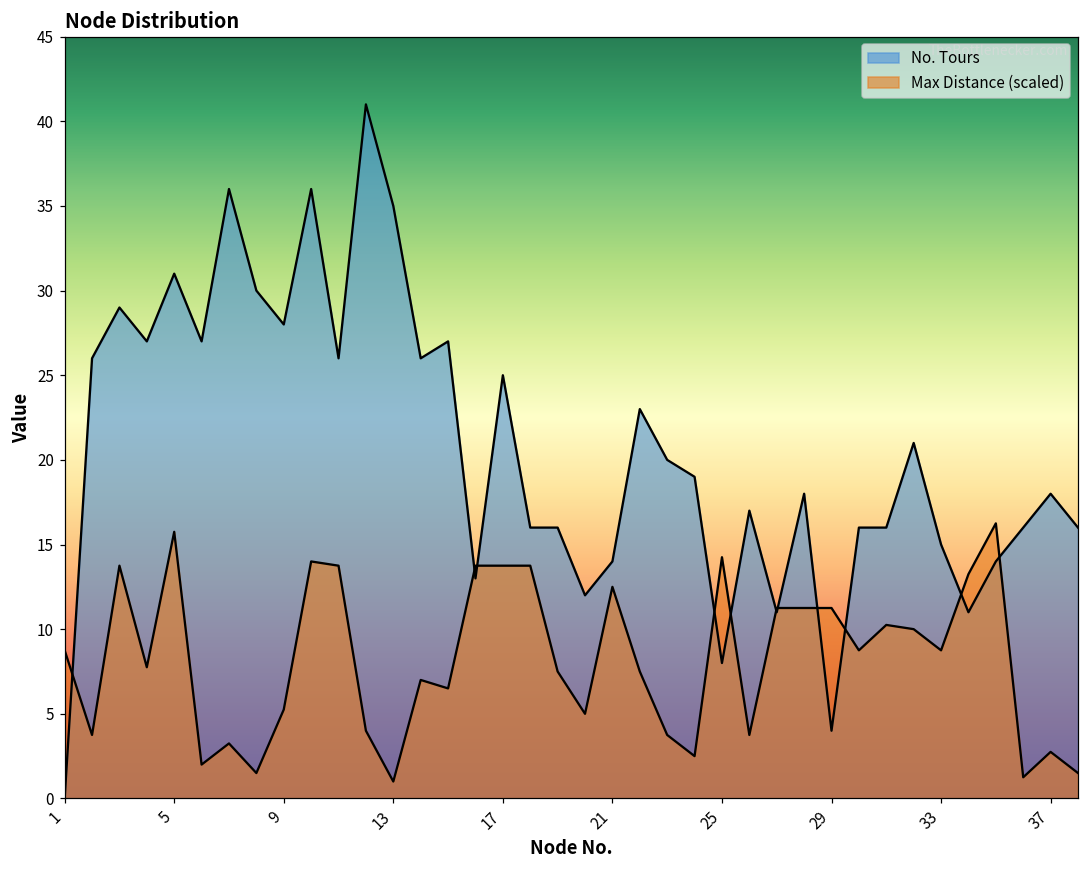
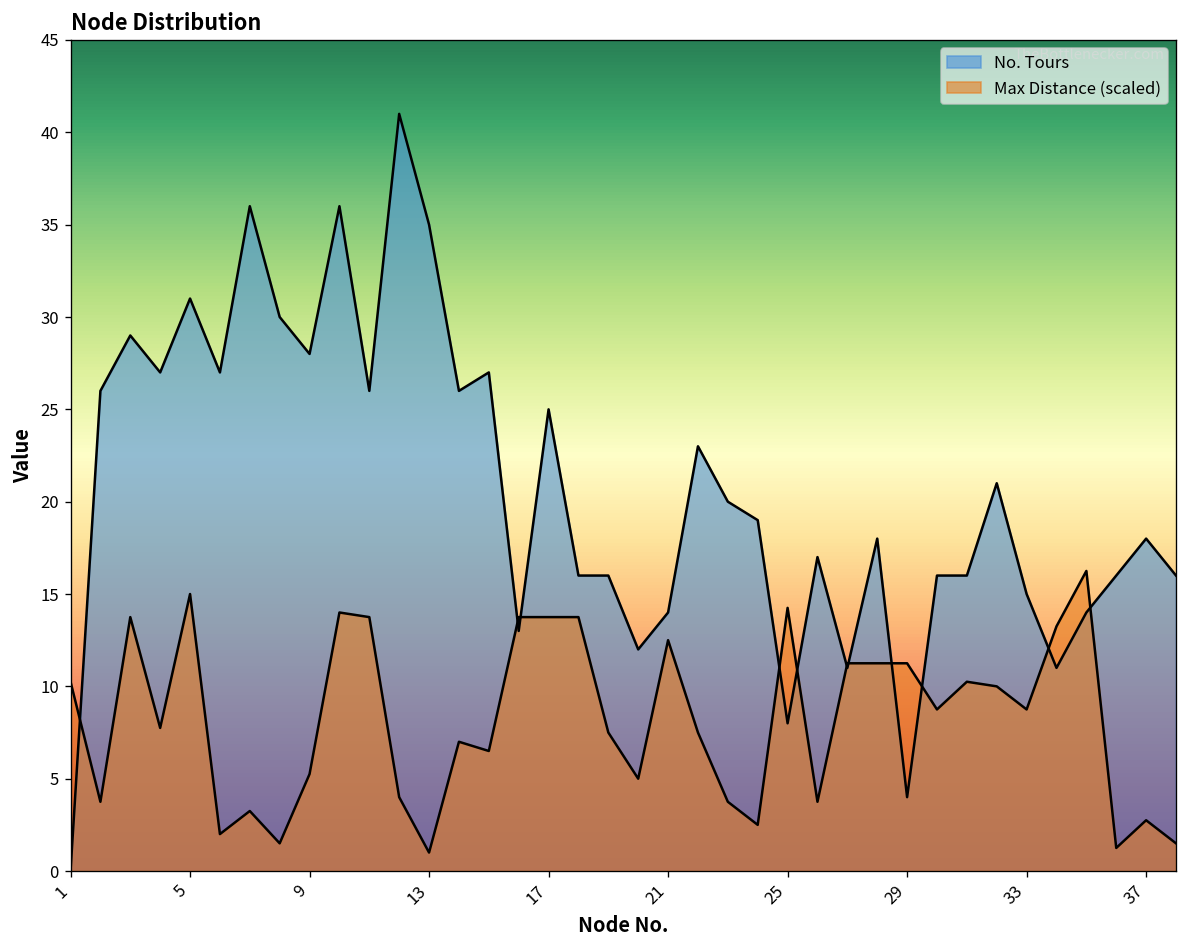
Max Distance (scaled), 1: 8.8 -> 10.3
Max Distance (scaled), 5: 15.8 -> 15.0
